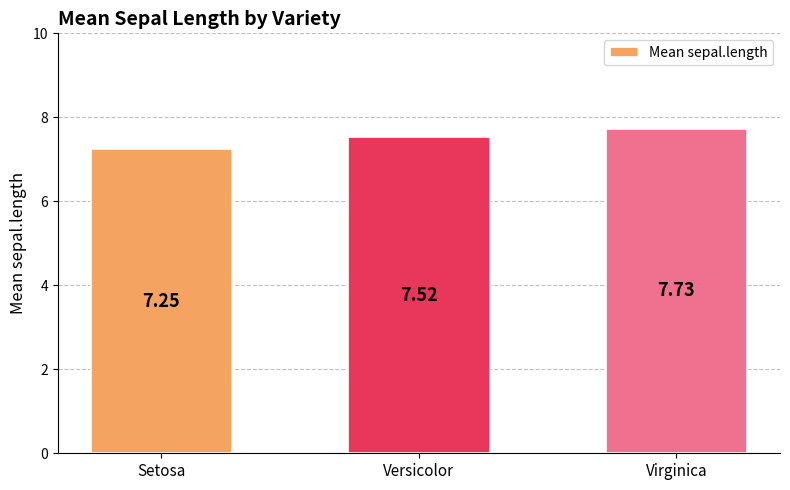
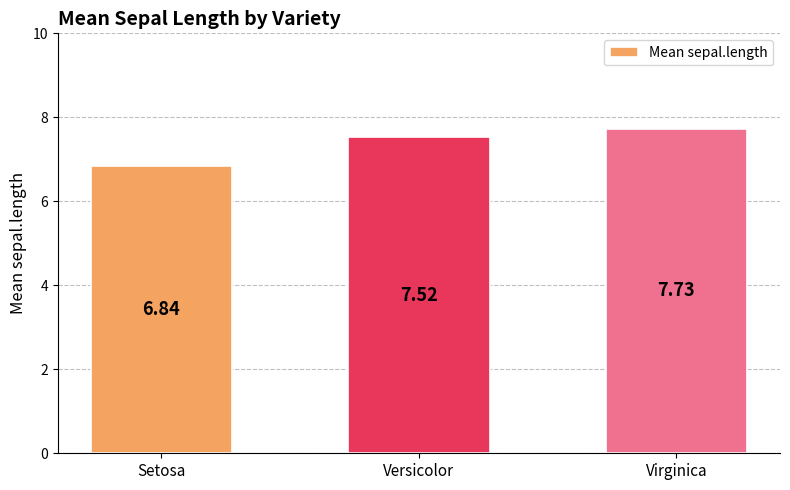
Setosa: 7.25 -> 6.84
